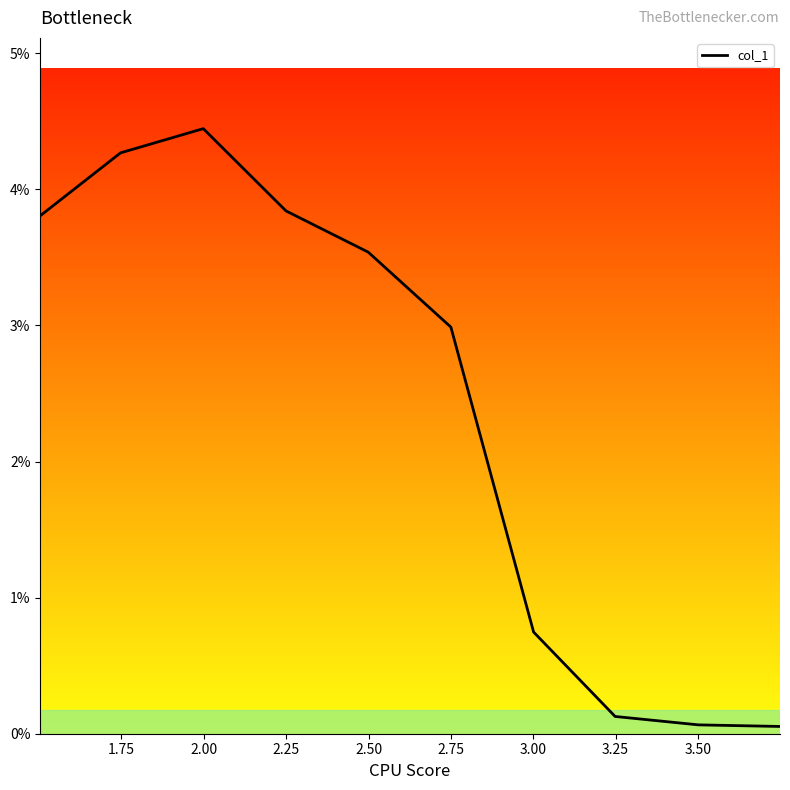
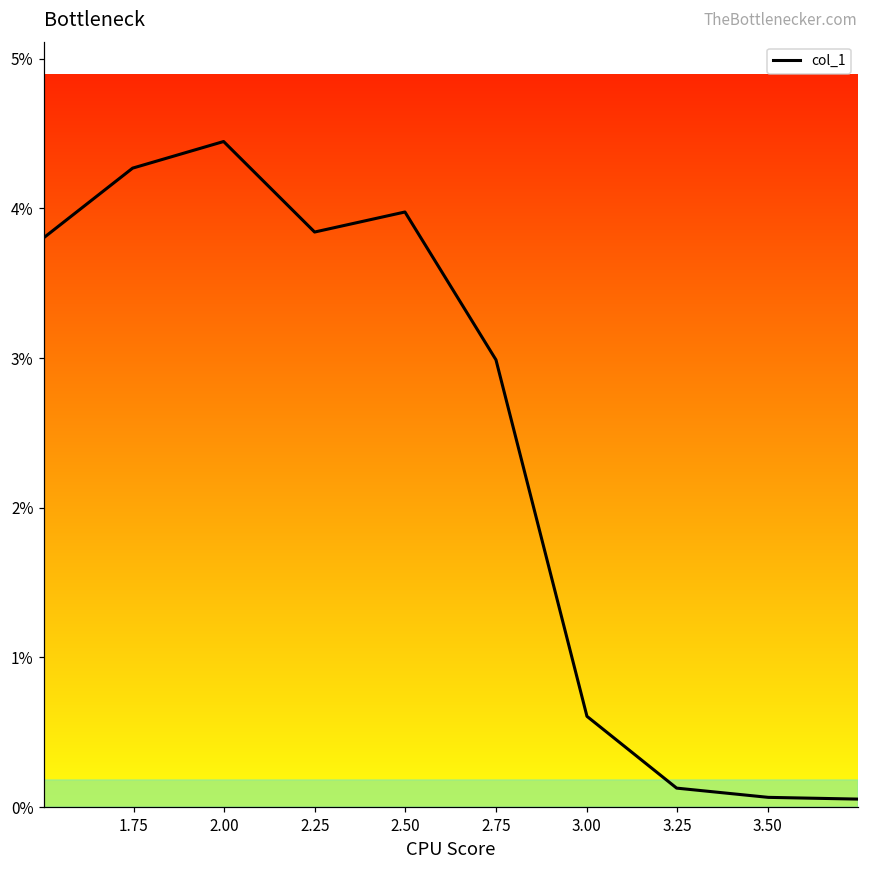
2.50: 3.54% -> 3.98%
3.00: 0.75% -> 0.61%
